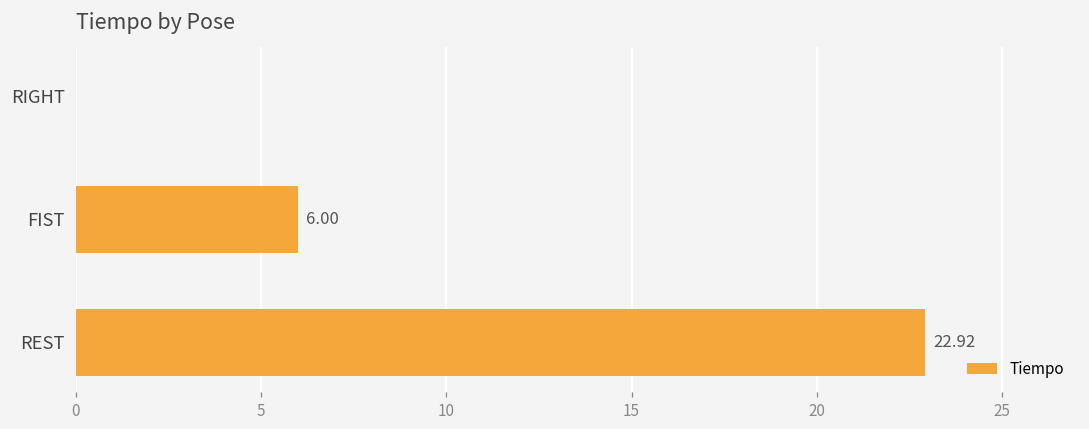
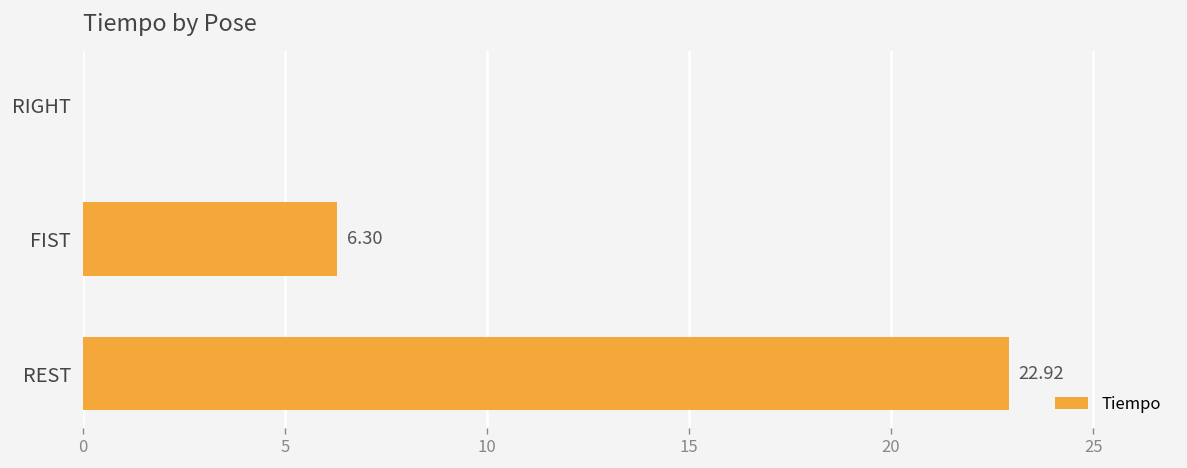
FIST: 6.00 -> 6.30
